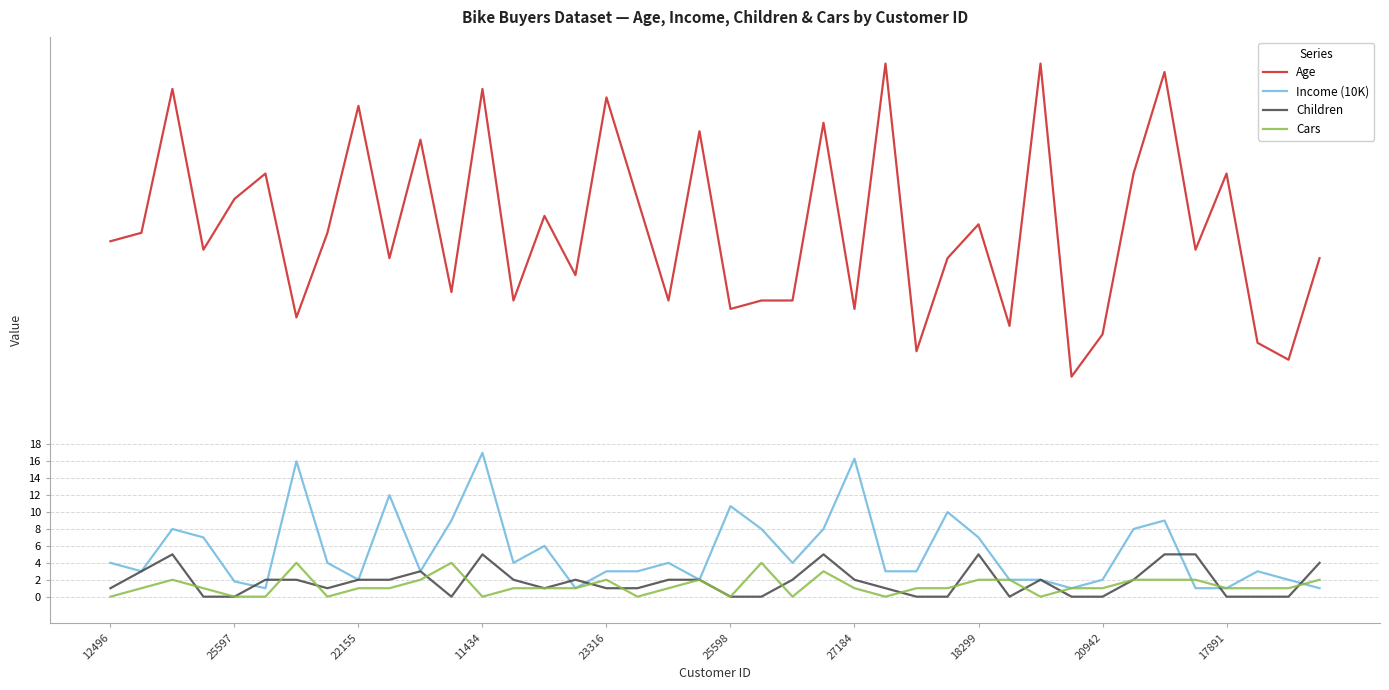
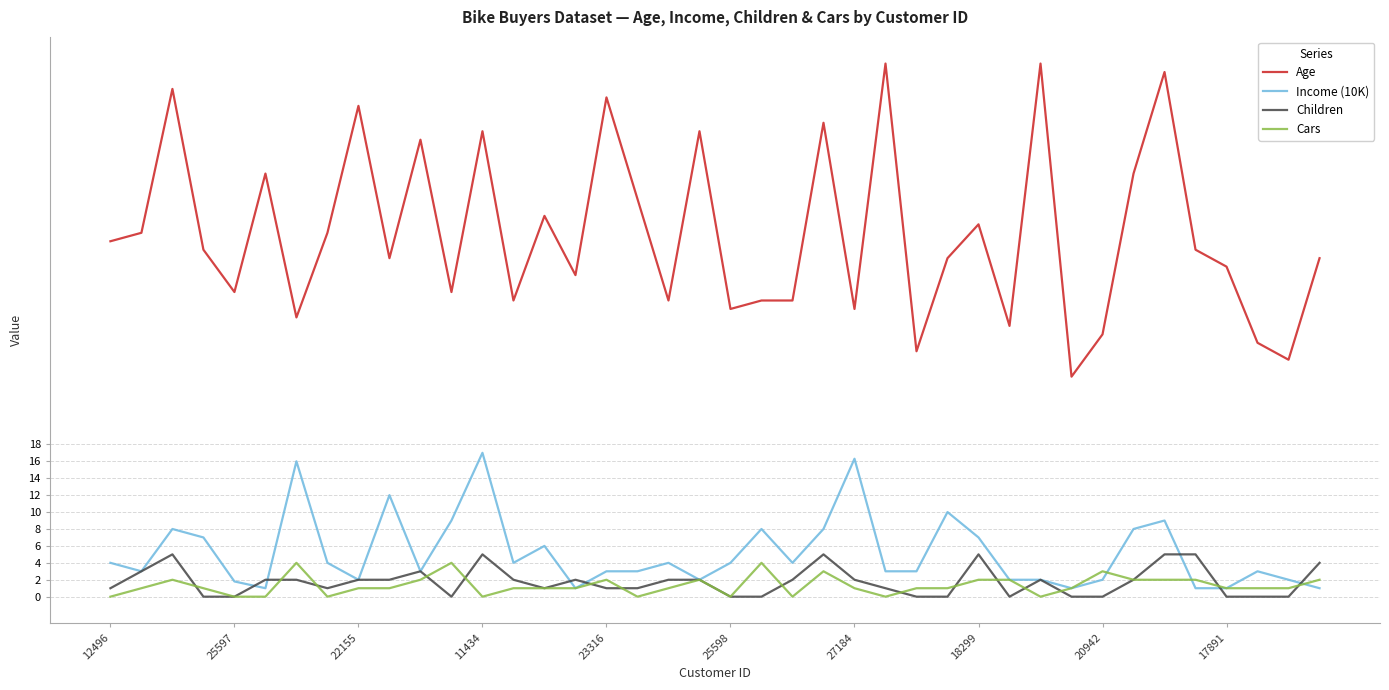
Age, 25597: 47 -> 36
Age, 11434: 60 -> 55
Income (10K), 25598: 11 -> 4
Cars, 20942: 1 -> 3
Age, 17891: 50 -> 39
